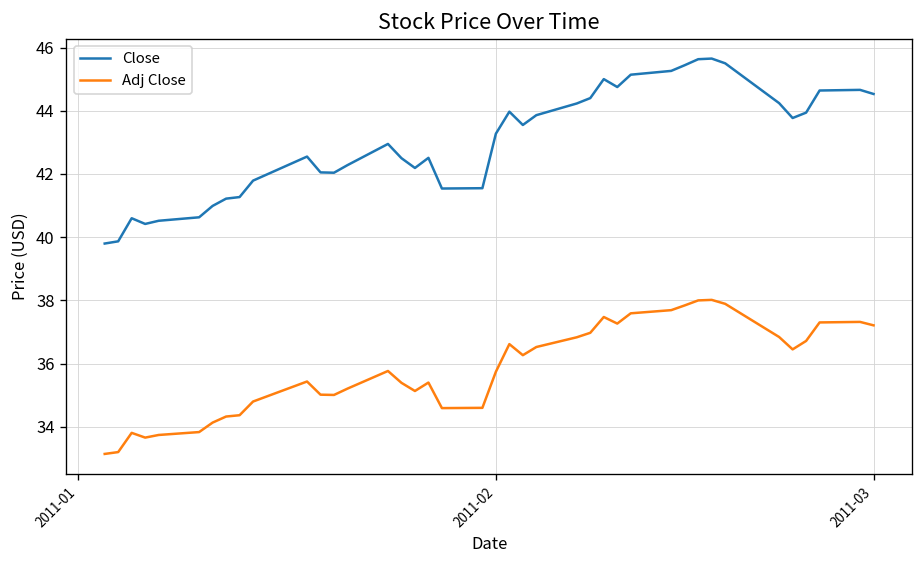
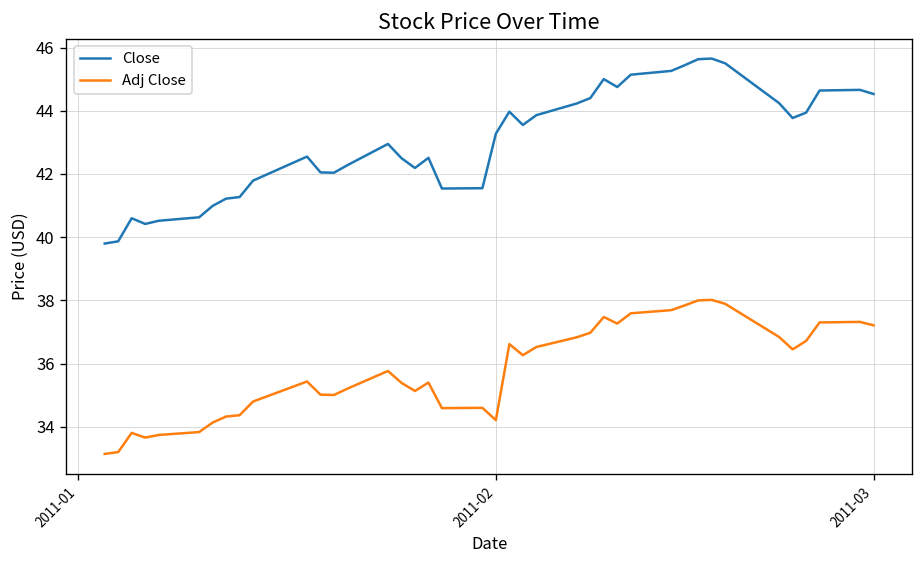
Adj Close, 2011-02: 35.7 -> 34.2
